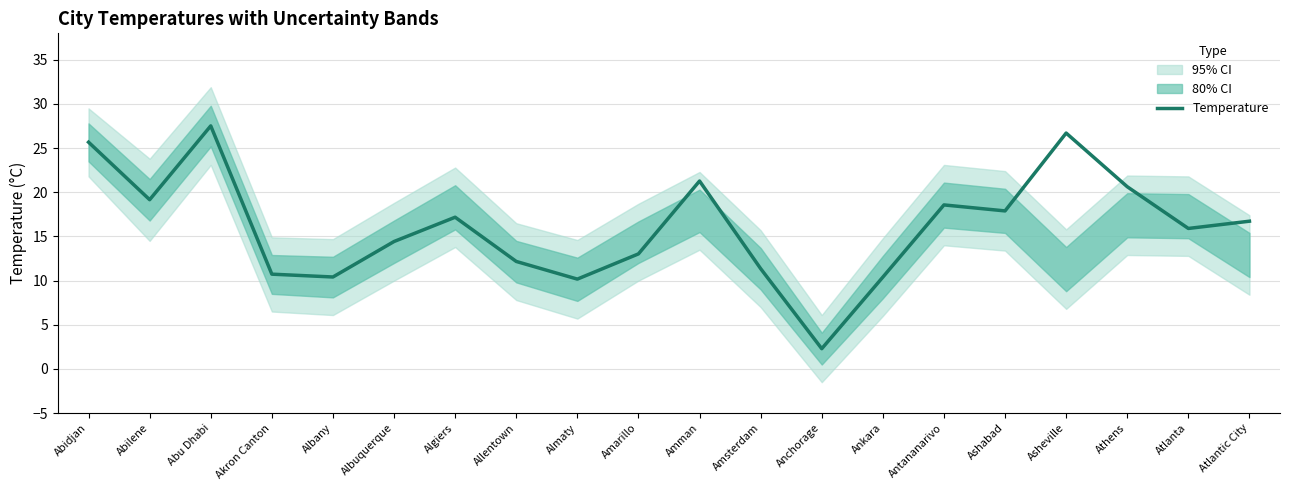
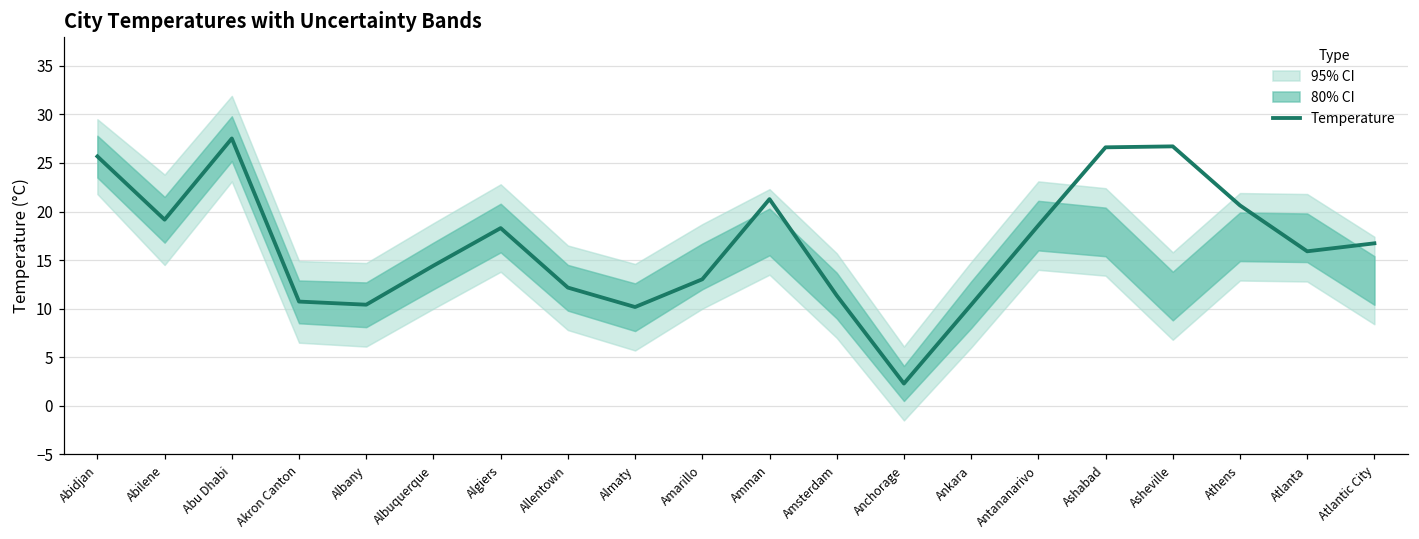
Temperature, Algiers: 17 -> 18
Temperature, Ashabad: 18 -> 27
